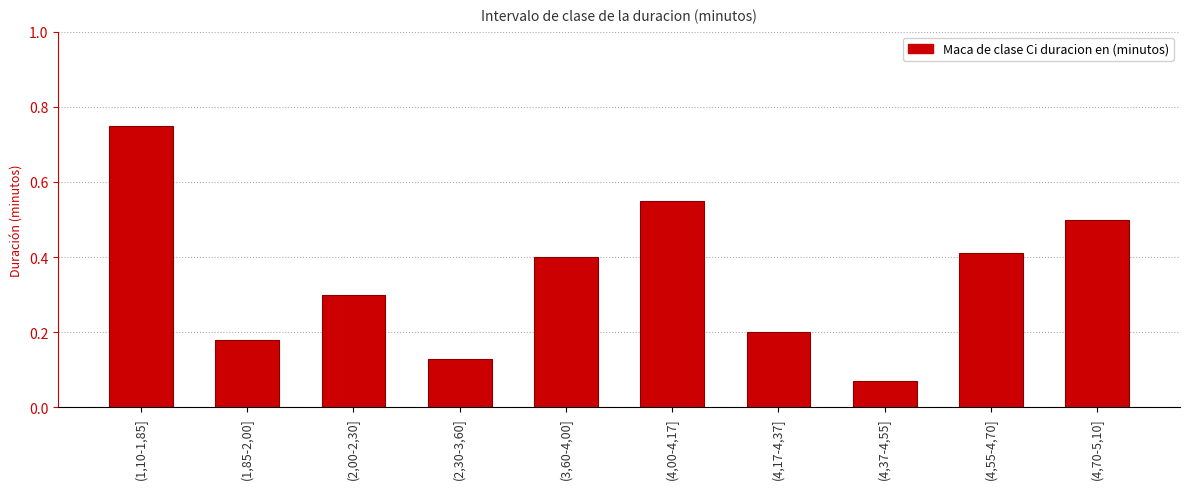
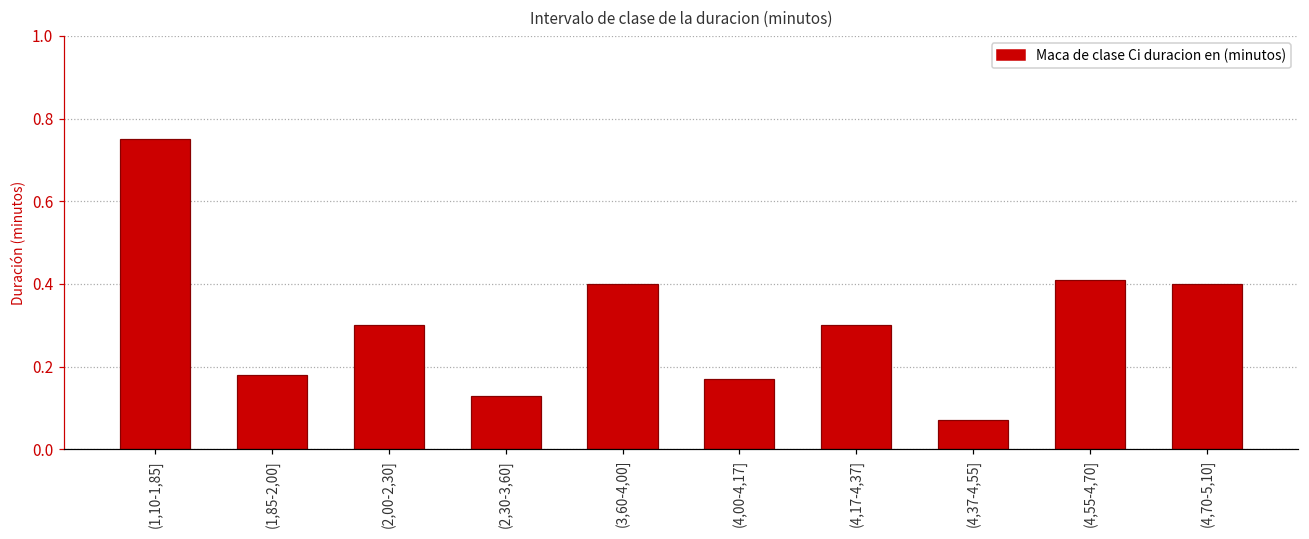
(4,00-4,17]: 0.55 -> 0.17
(4,17-4,37]: 0.2 -> 0.3
(4,70-5,10]: 0.5 -> 0.4
